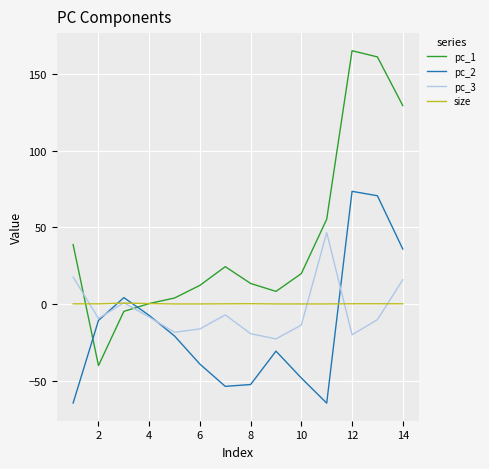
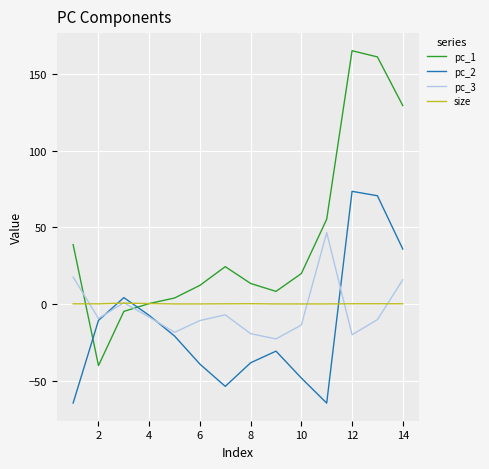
pc_3, 6: -16 -> -11
pc_2, 8: -52 -> -38
